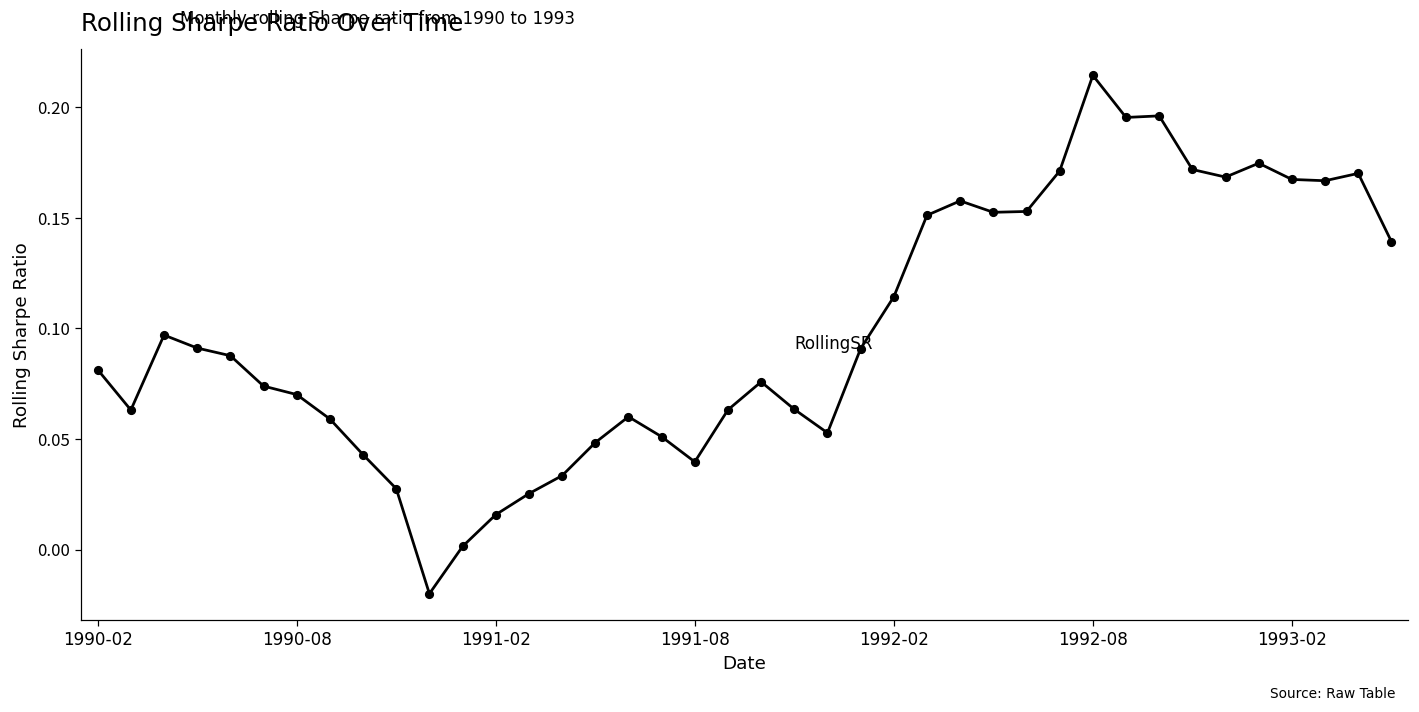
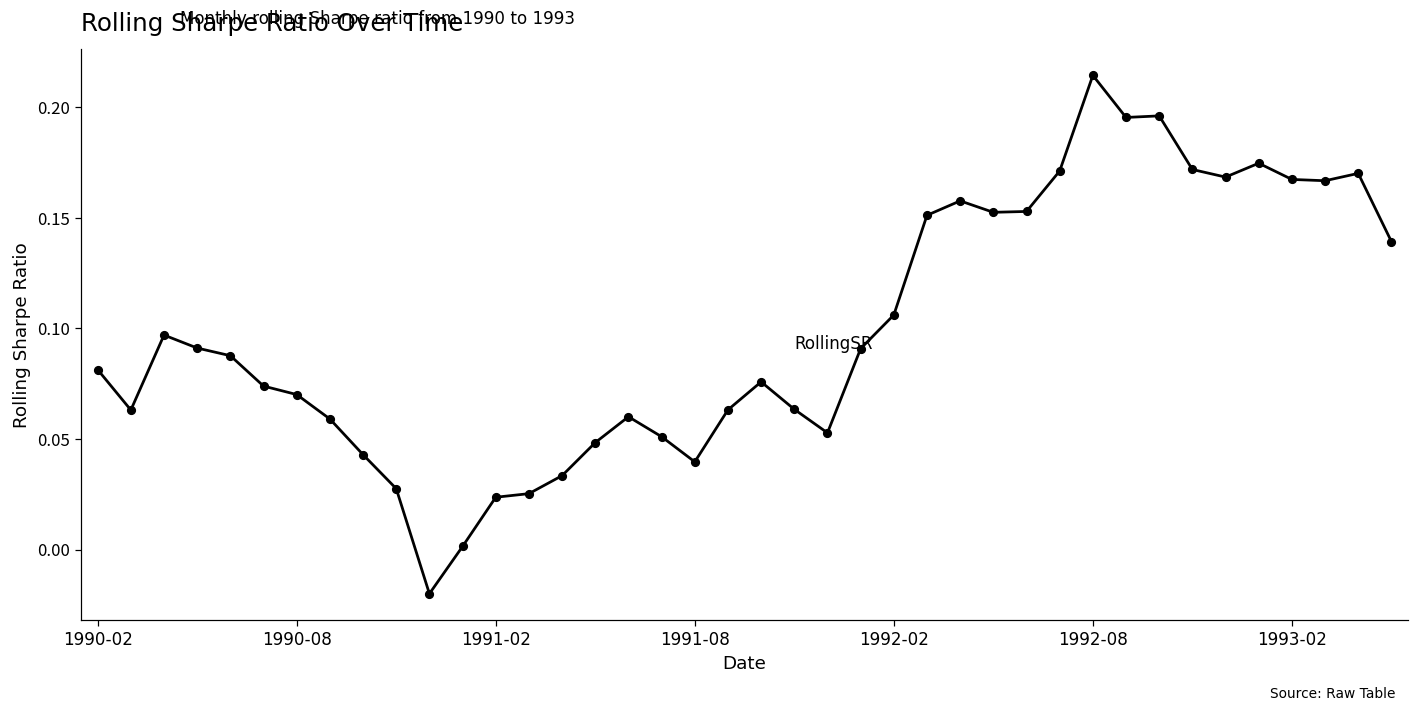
1991-02: 0.016 -> 0.024
1992-02: 0.114 -> 0.106
